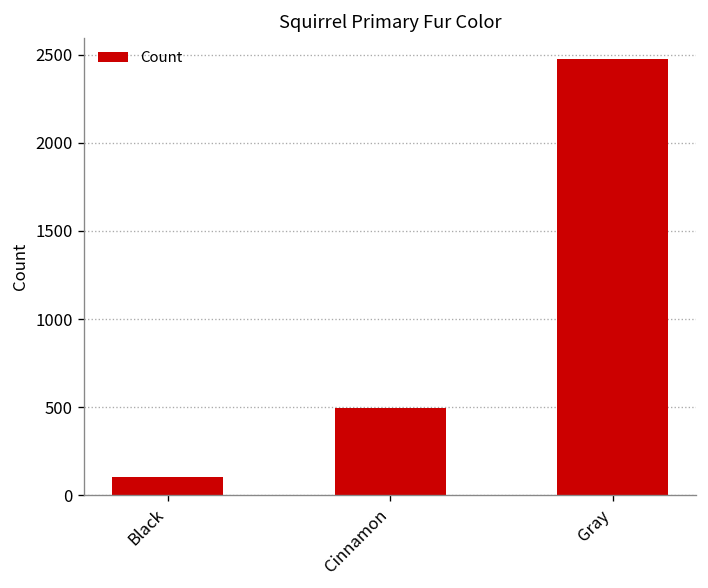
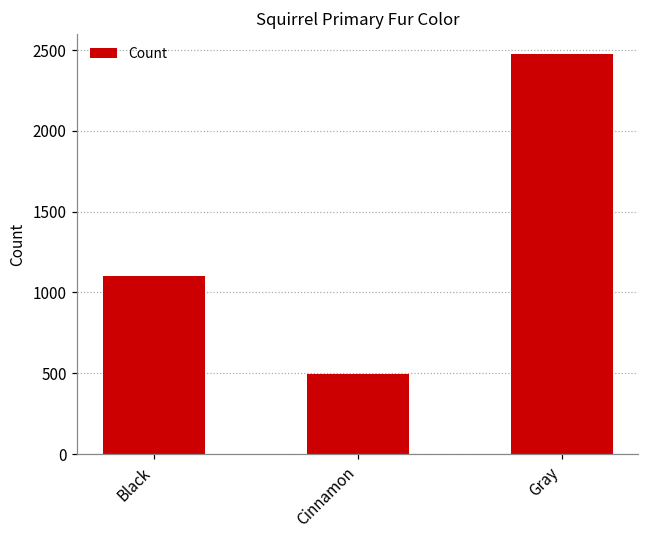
Black: 100 -> 1100
